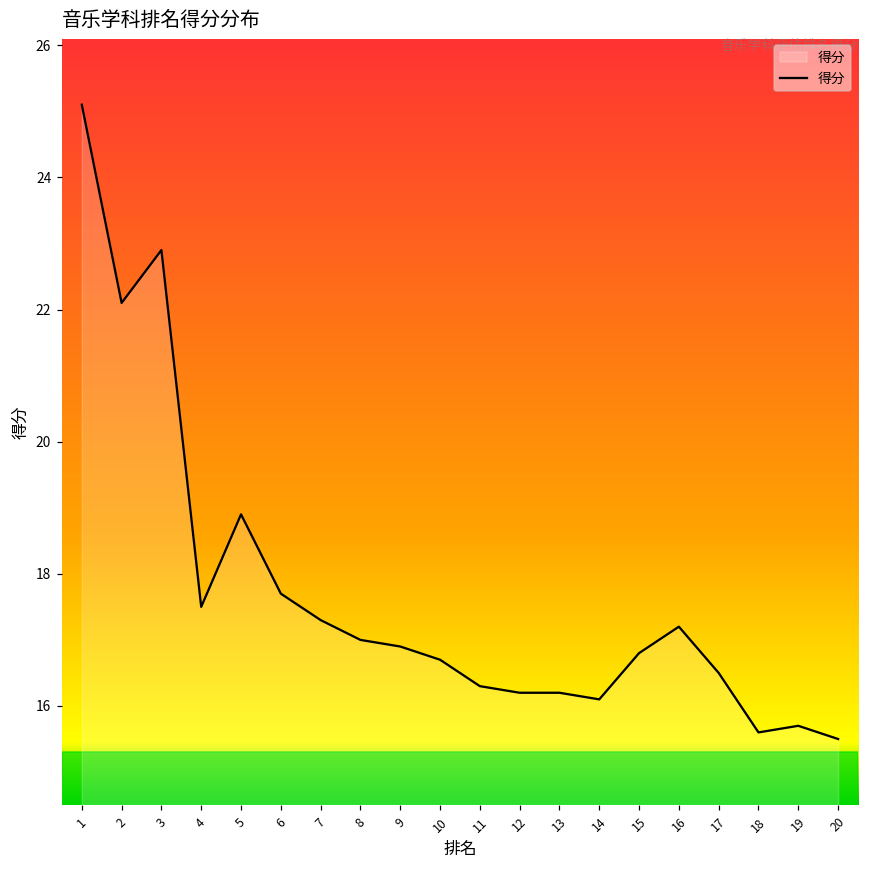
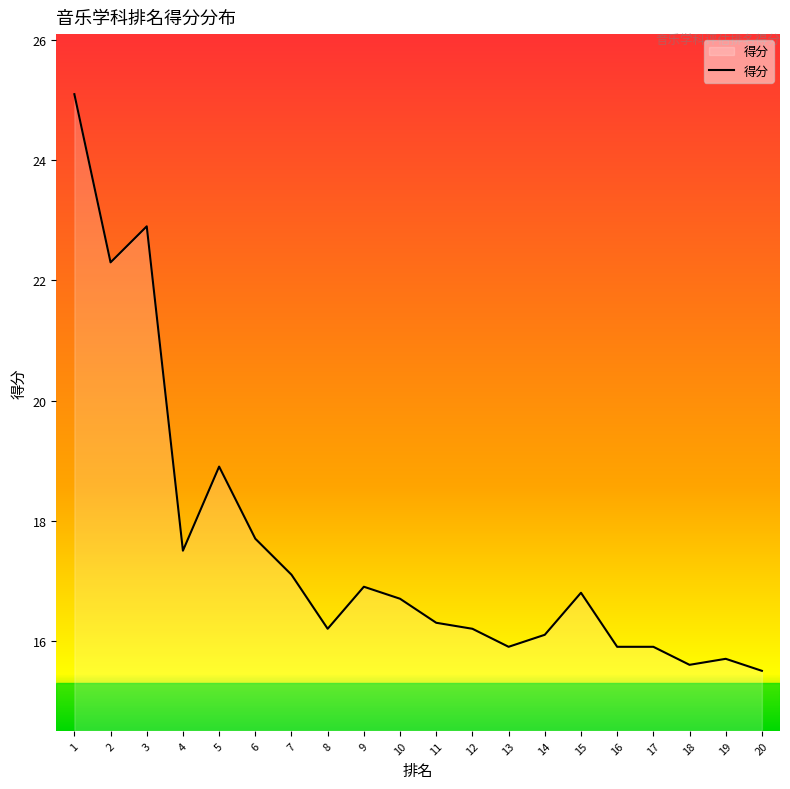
2: 22.1 -> 22.3
7: 17.3 -> 17.1
8: 17.0 -> 16.2
13: 16.2 -> 15.9
16: 17.2 -> 15.9
17: 16.5 -> 15.9
